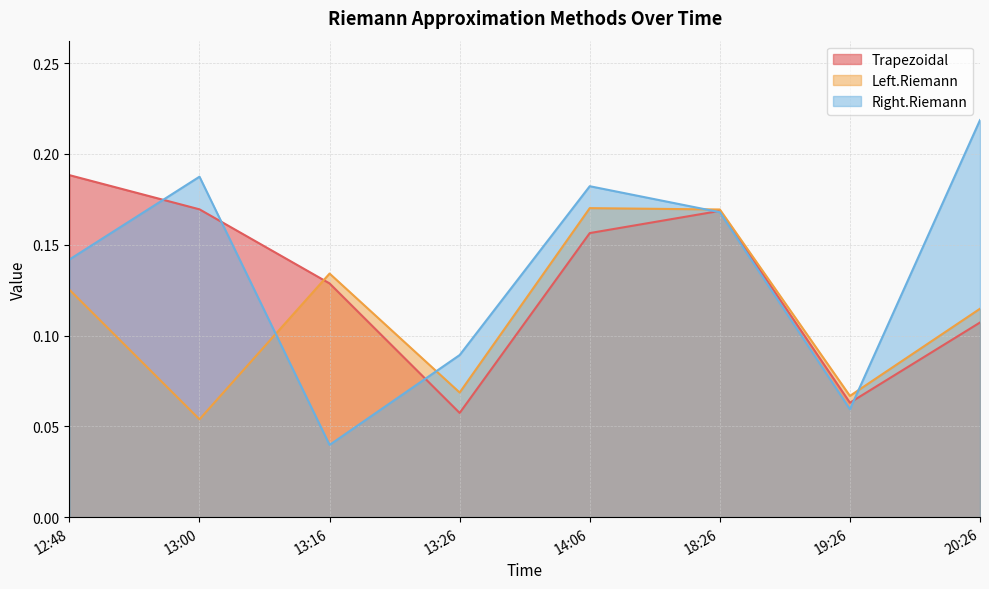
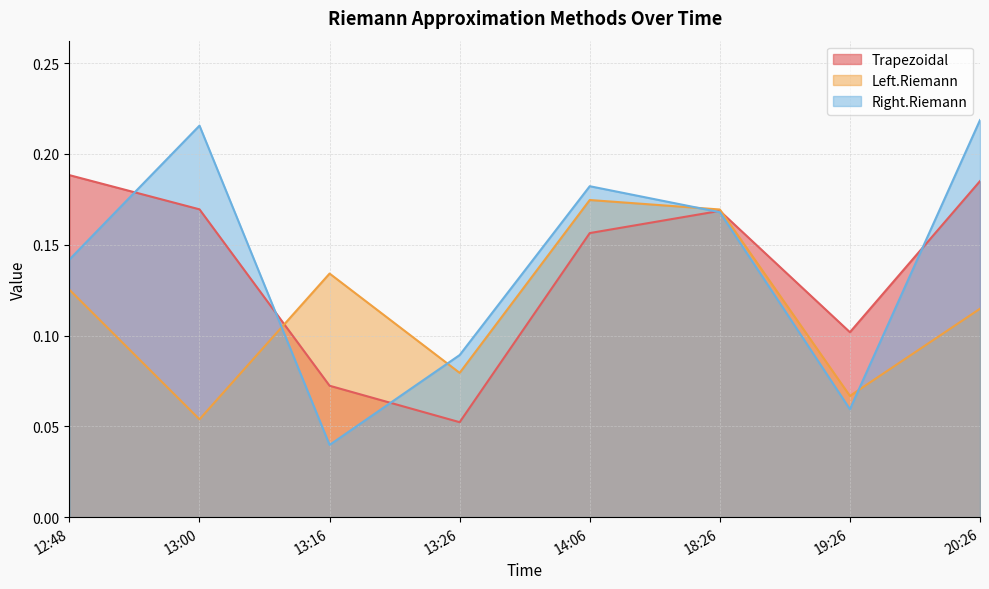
Right.Riemann, 13:00: 0.187 -> 0.216
Trapezoidal, 13:16: 0.129 -> 0.072
Trapezoidal, 13:26: 0.057 -> 0.052
Left.Riemann, 13:26: 0.069 -> 0.079
Left.Riemann, 14:06: 0.170 -> 0.175
Trapezoidal, 19:26: 0.063 -> 0.102
Trapezoidal, 20:26: 0.107 -> 0.185
